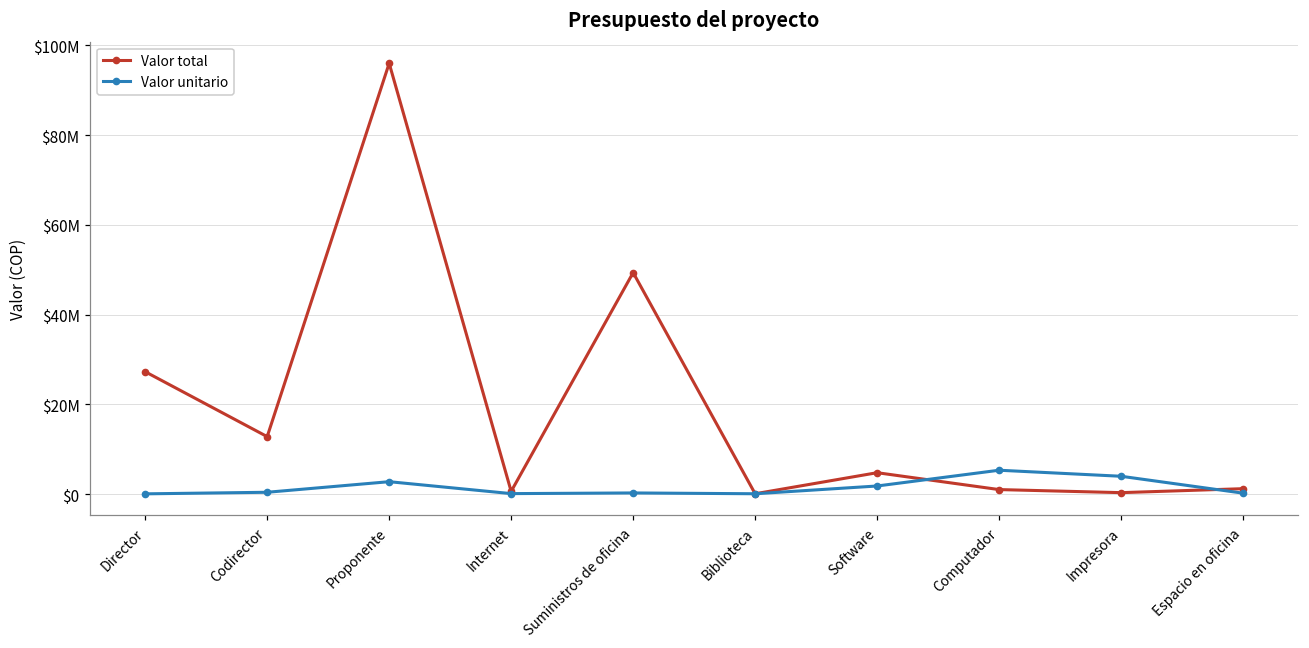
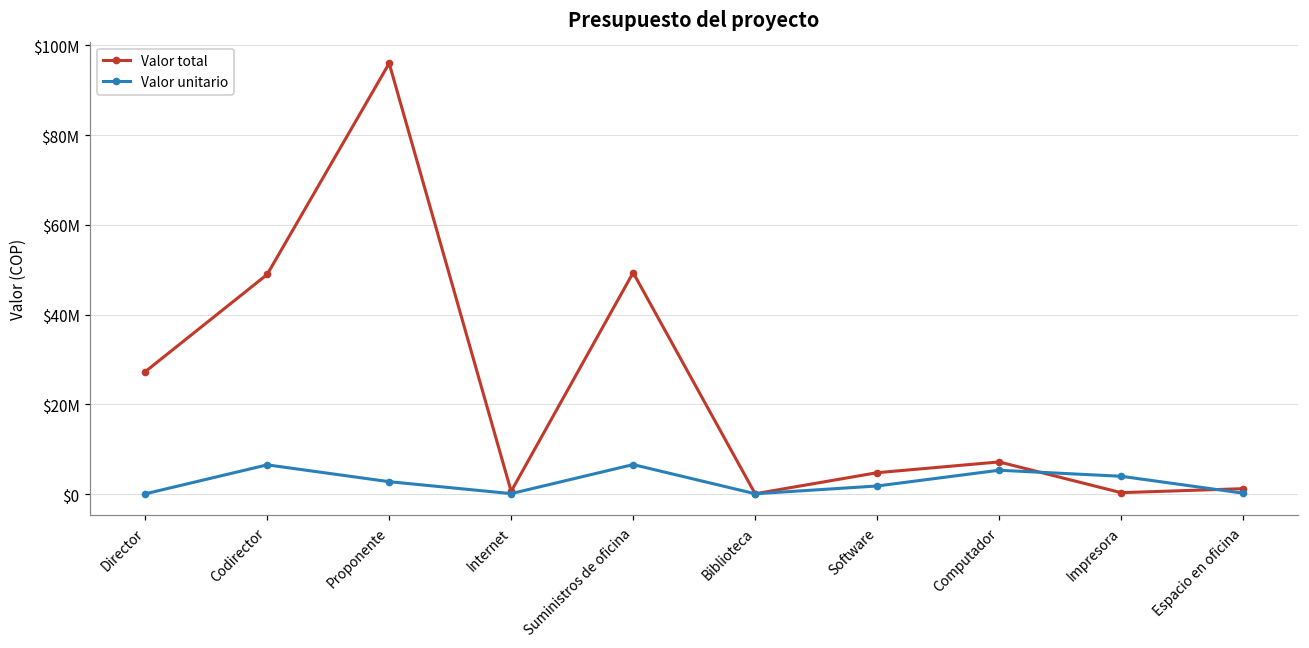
Valor total, Codirector: $13000000 -> $49000000
Valor unitario, Codirector: $0 -> $7000000
Valor unitario, Suministros de oficina: $0 -> $7000000
Valor total, Computador: $1000000 -> $7000000
